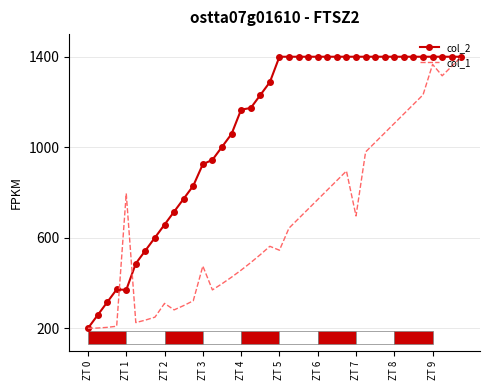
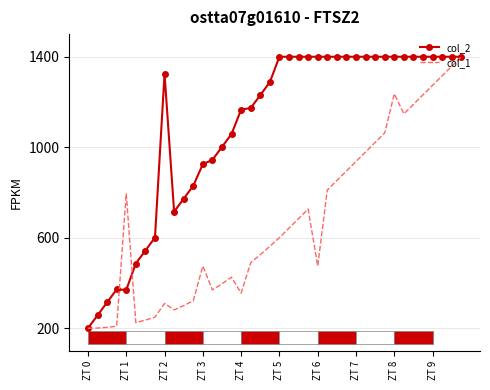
col_2, ZT 2: 660 -> 1320
col_1, ZT 4: 460 -> 360
col_1, ZT 5: 540 -> 600
col_1, ZT 6: 770 -> 480
col_1, ZT 7: 700 -> 940
col_1, ZT 8: 1110 -> 1240
col_1, ZT 9: 1370 -> 1270
